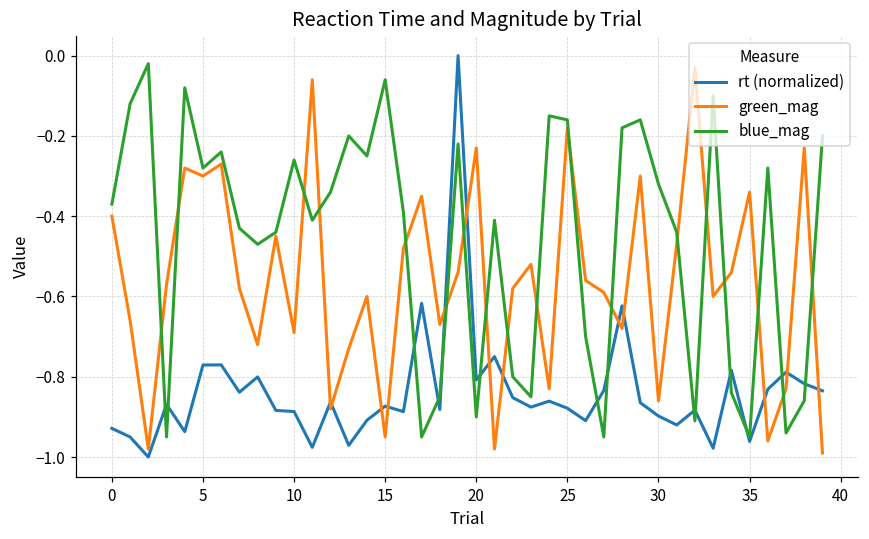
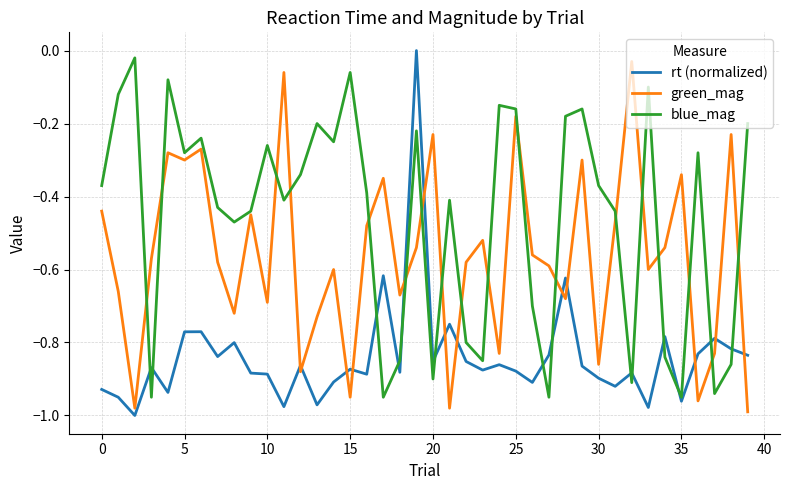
green_mag, 0: -0.40 -> -0.44
rt (normalized), 20: -0.81 -> -0.85
blue_mag, 30: -0.32 -> -0.37
